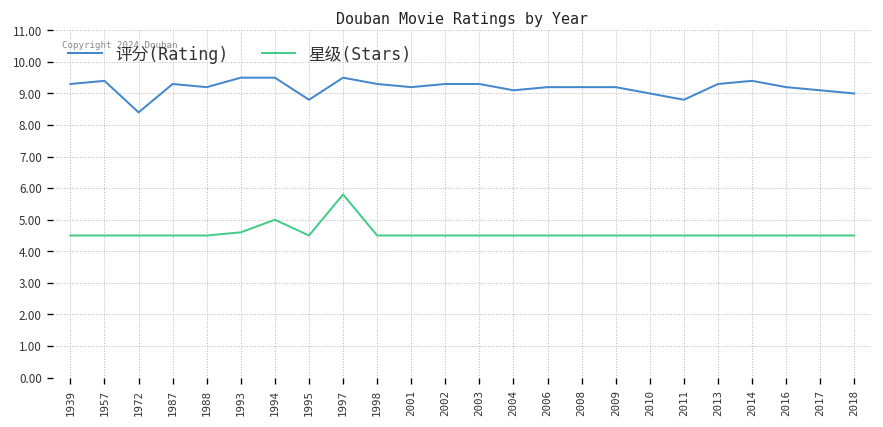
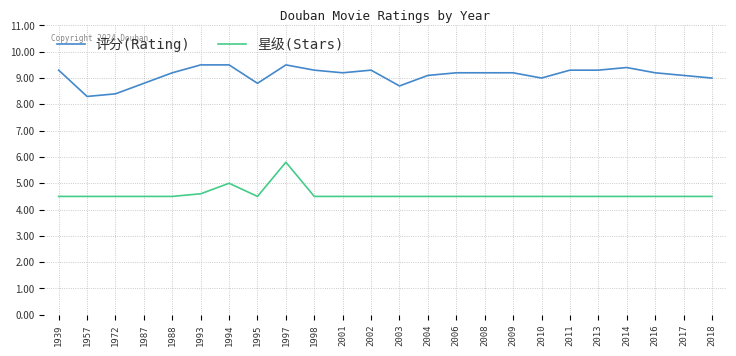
评分(Rating), 1957: 9.4 -> 8.3
评分(Rating), 1987: 9.3 -> 8.8
评分(Rating), 2003: 9.3 -> 8.7
评分(Rating), 2011: 8.8 -> 9.3
